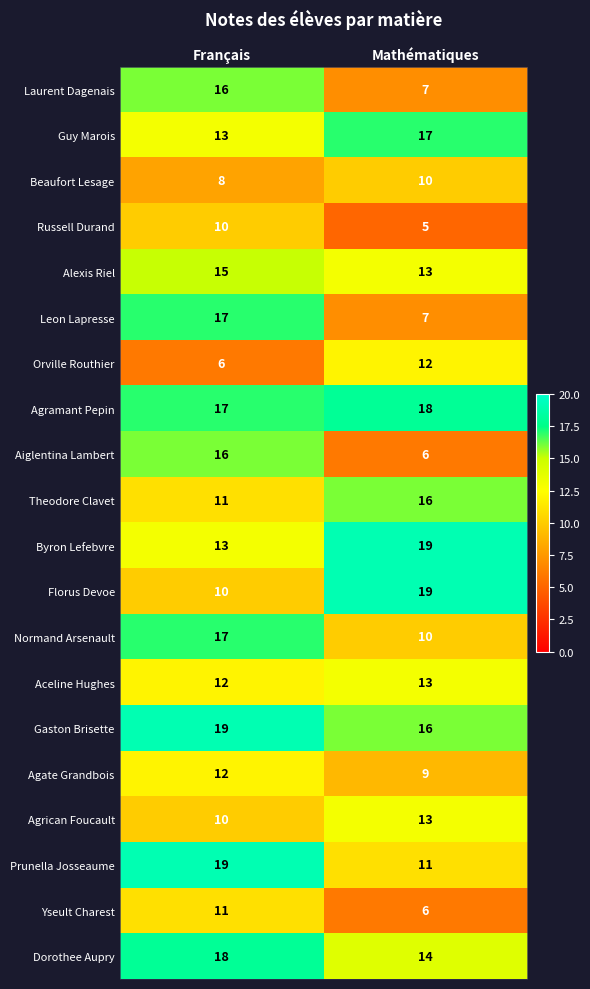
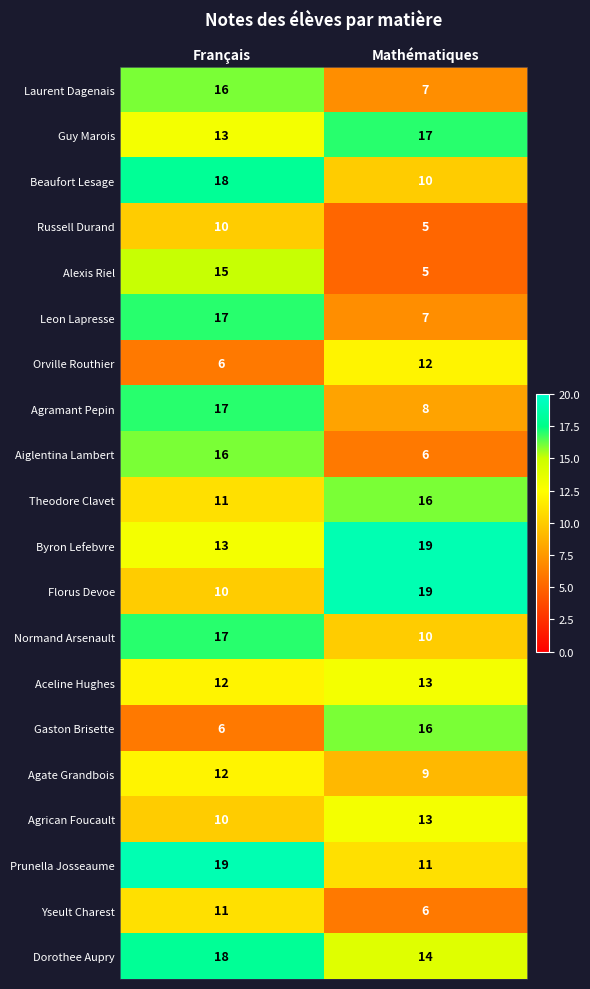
Beaufort Lesage, Français: 8 -> 18
Alexis Riel, Mathématiques: 13 -> 5
Agramant Pepin, Mathématiques: 18 -> 8
Gaston Brisette, Français: 19 -> 6
